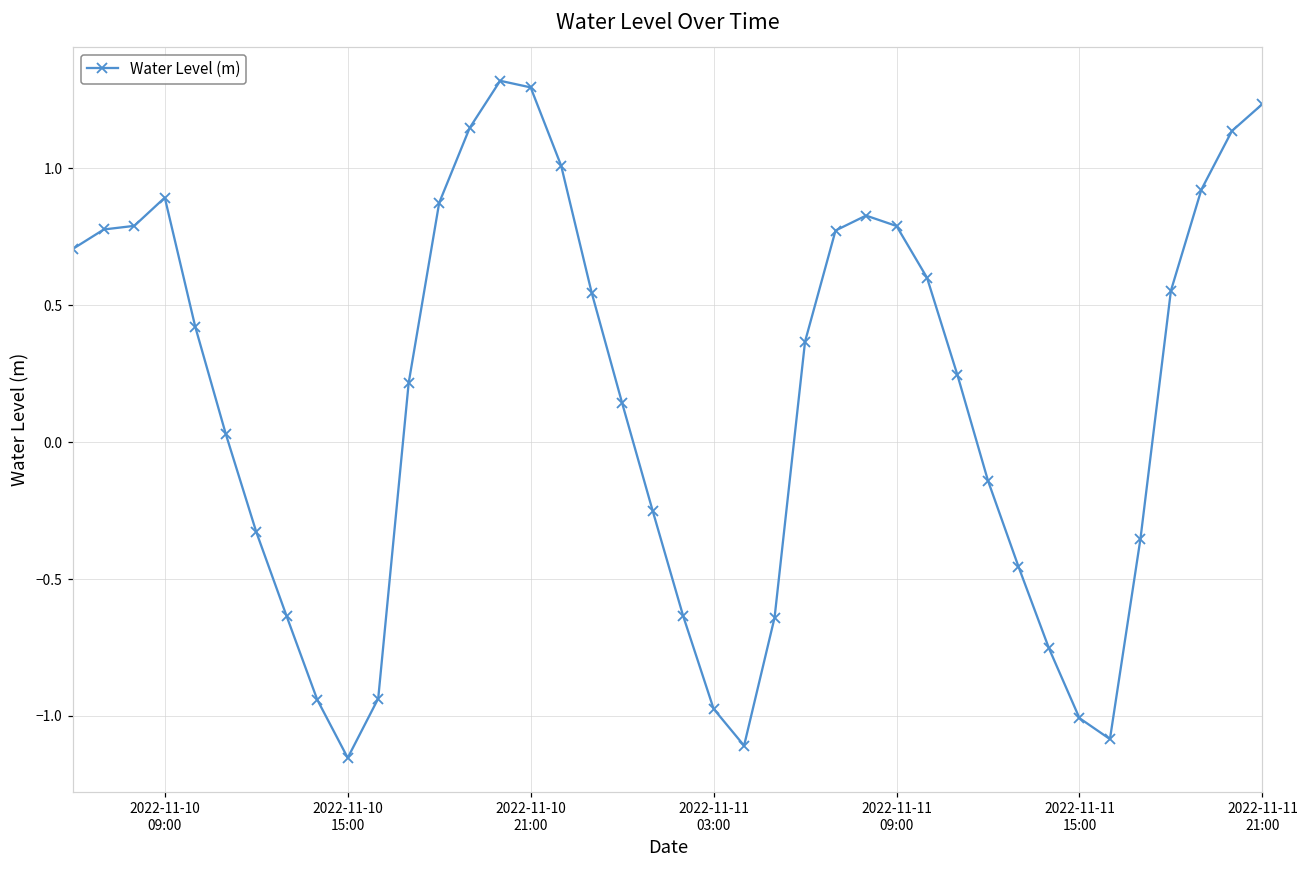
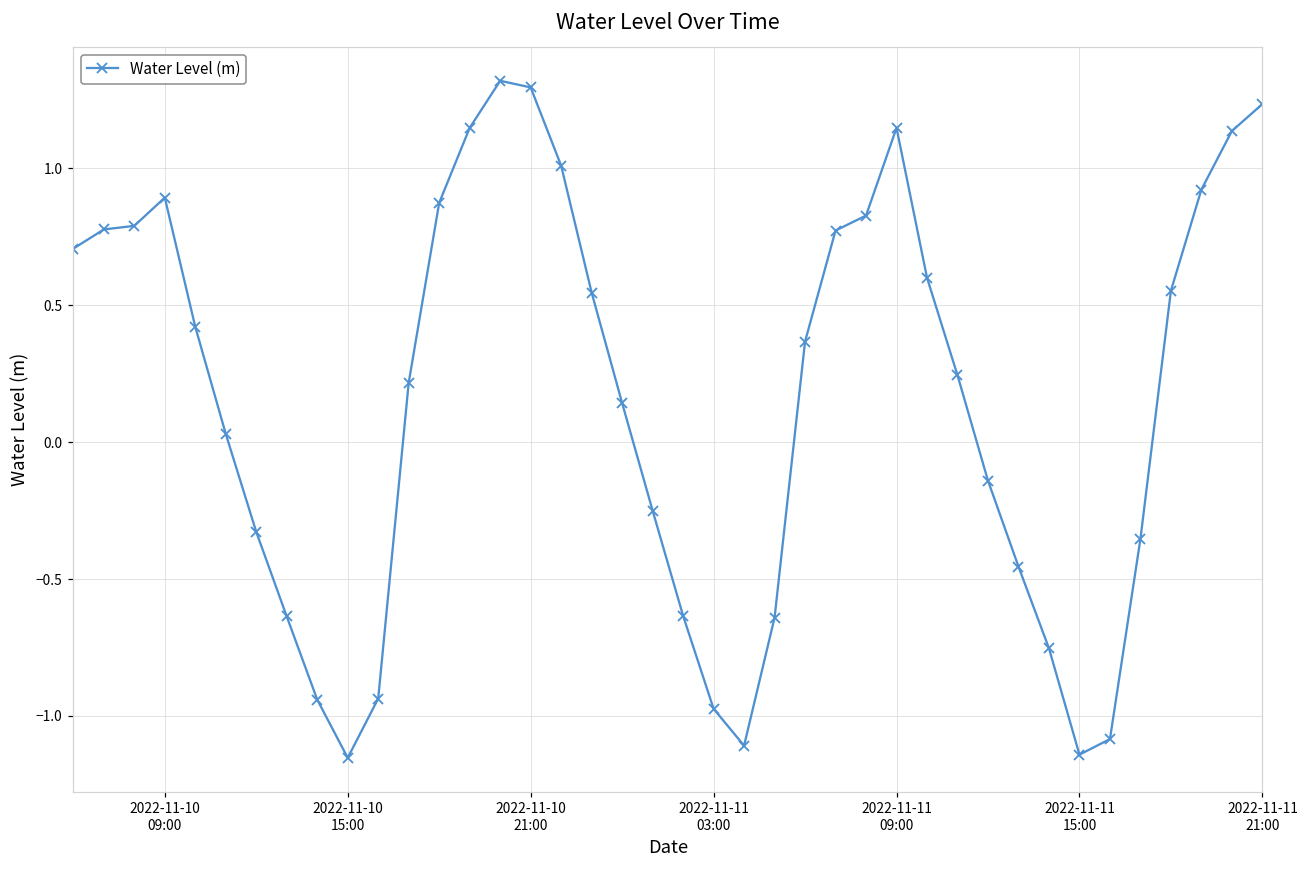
2022-11-11 09:00: 0.79 -> 1.15
2022-11-11 15:00: -1.01 -> -1.14
